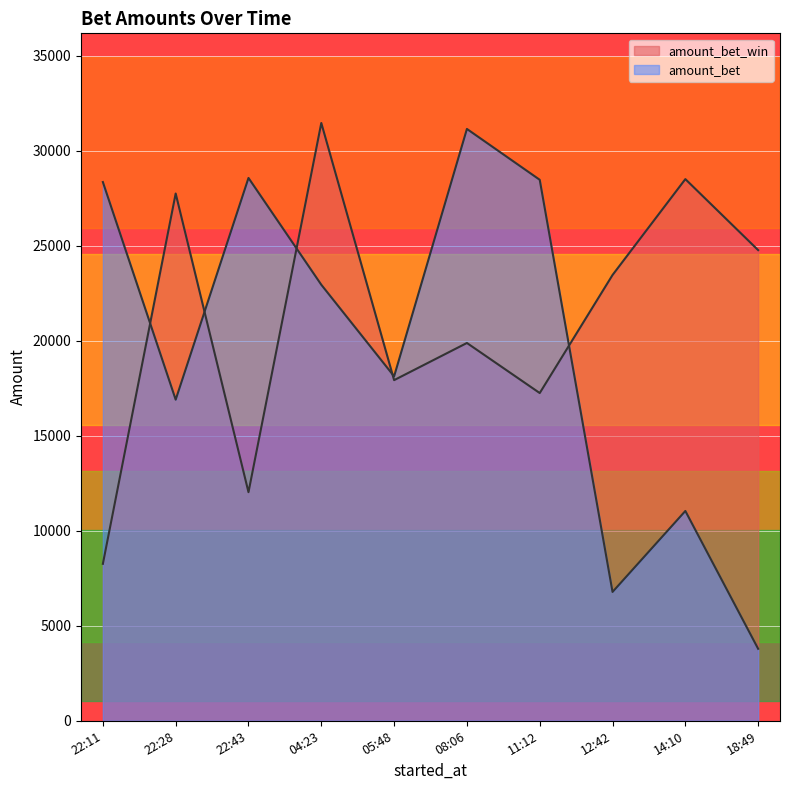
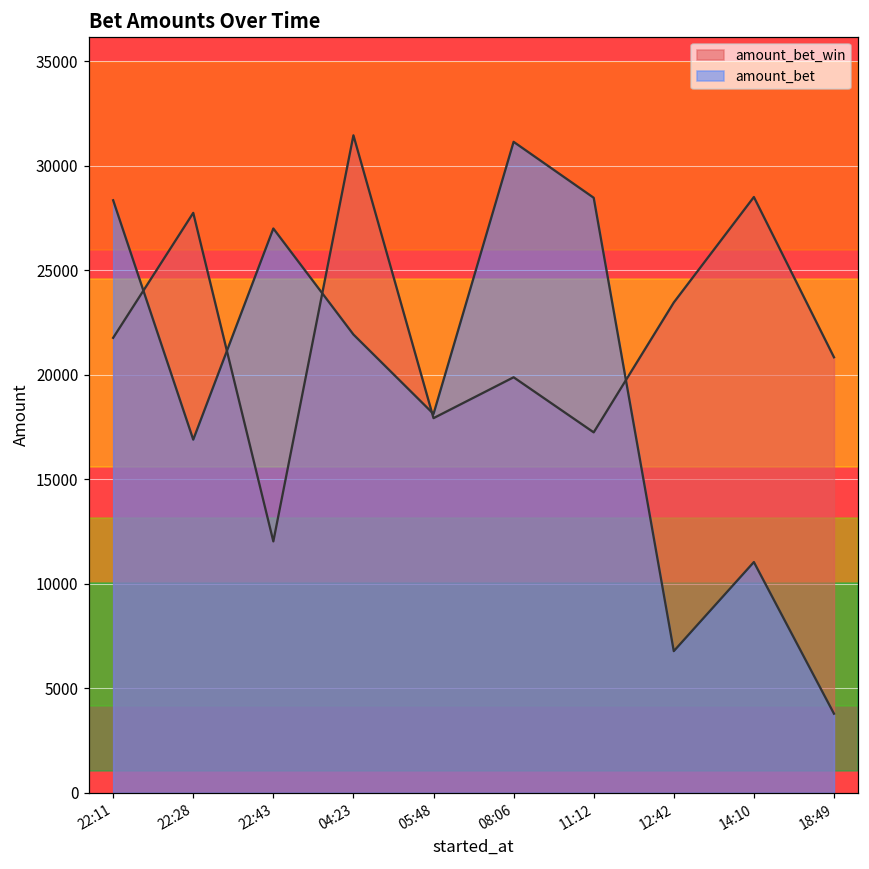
amount_bet_win, 22:11: 8300 -> 21800
amount_bet, 22:43: 28600 -> 27000
amount_bet, 04:23: 22900 -> 21900
amount_bet_win, 18:49: 24800 -> 20800
